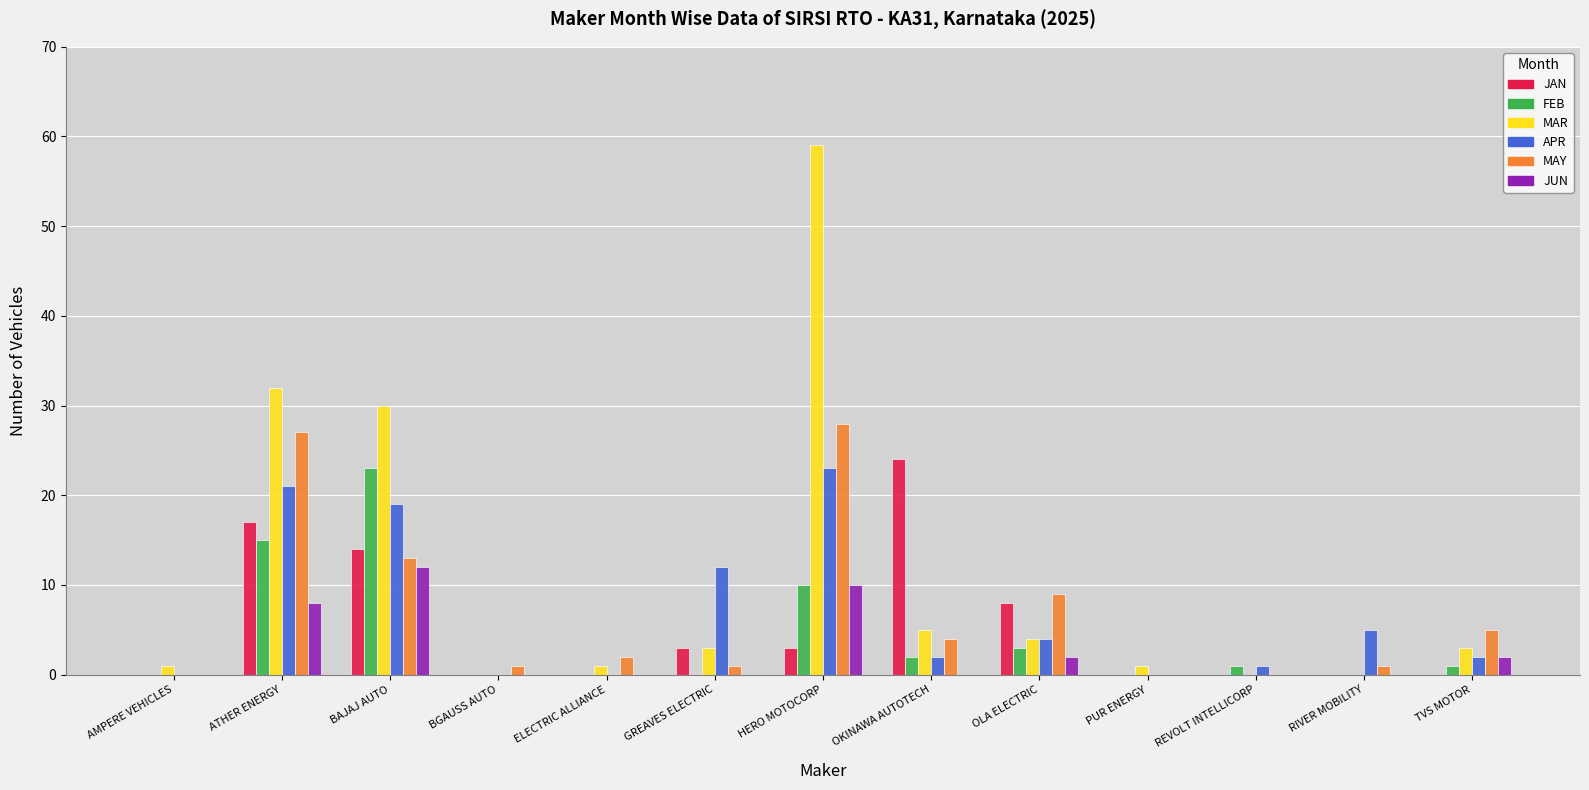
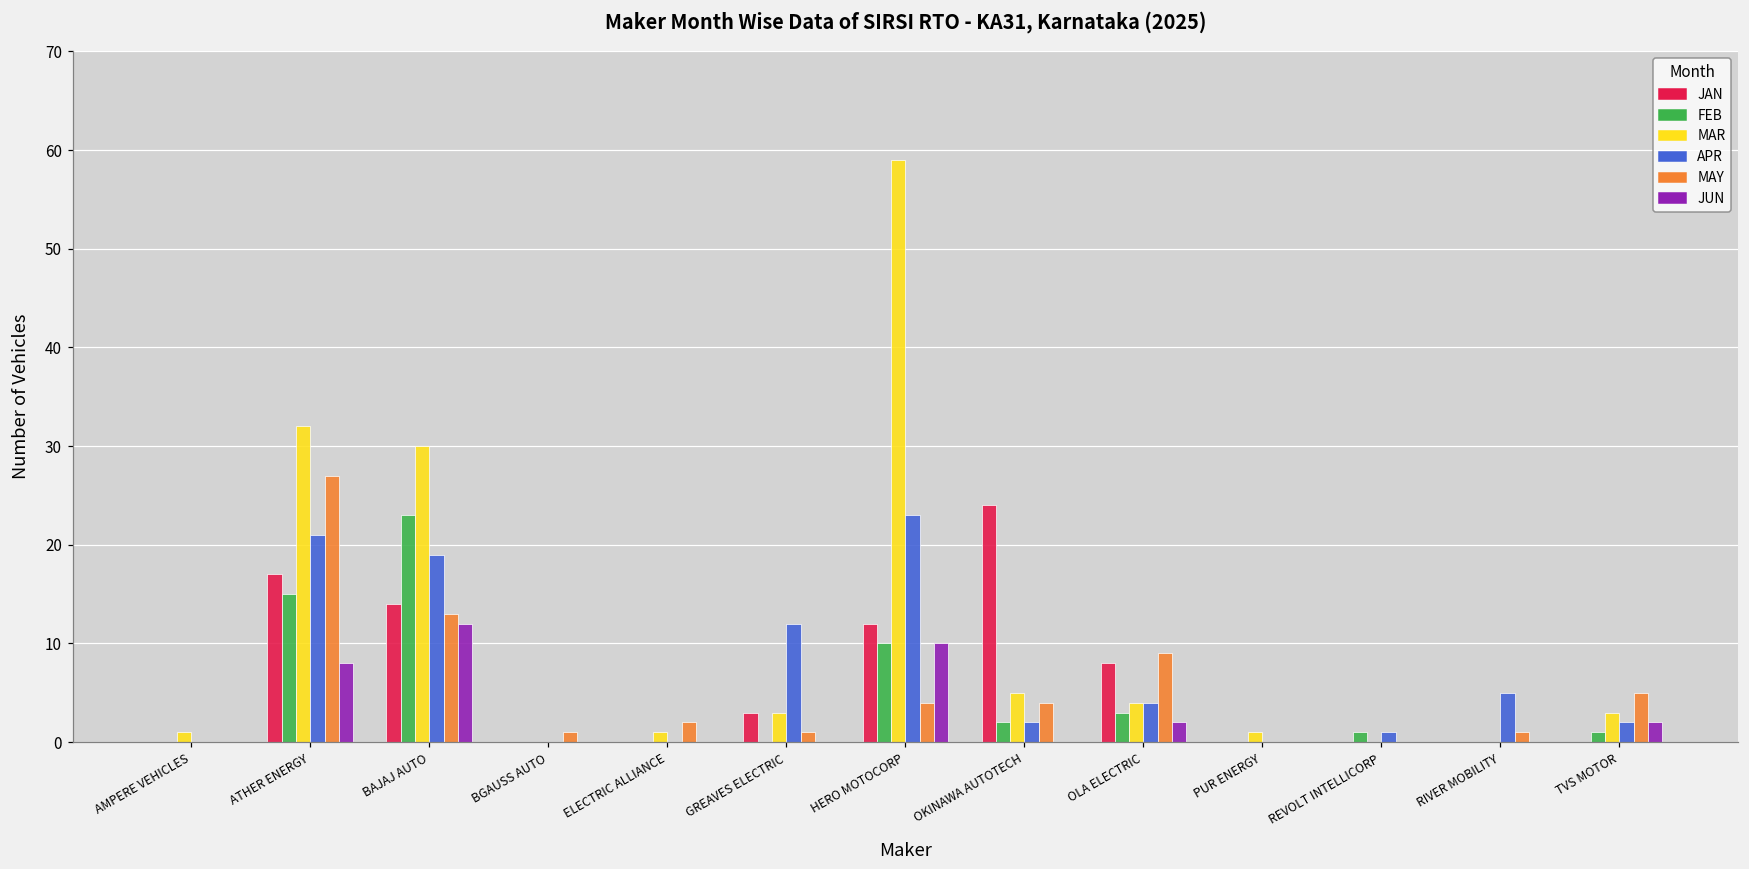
JAN, HERO MOTOCORP: 3 -> 12
MAY, HERO MOTOCORP: 28 -> 4
